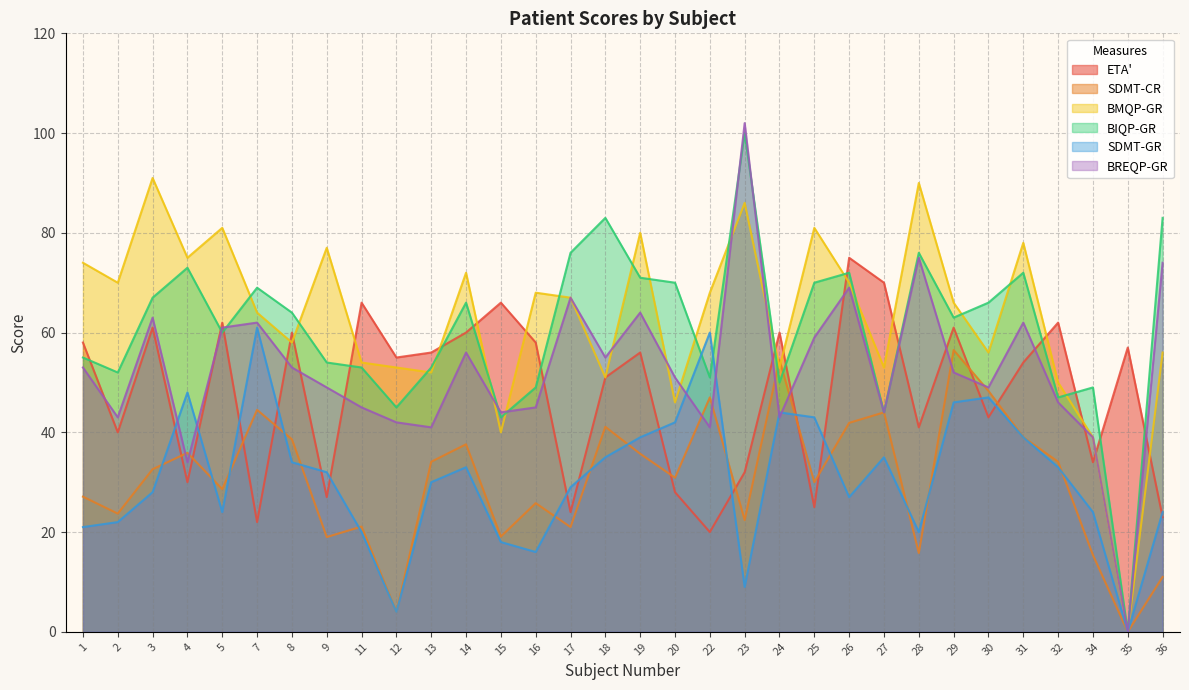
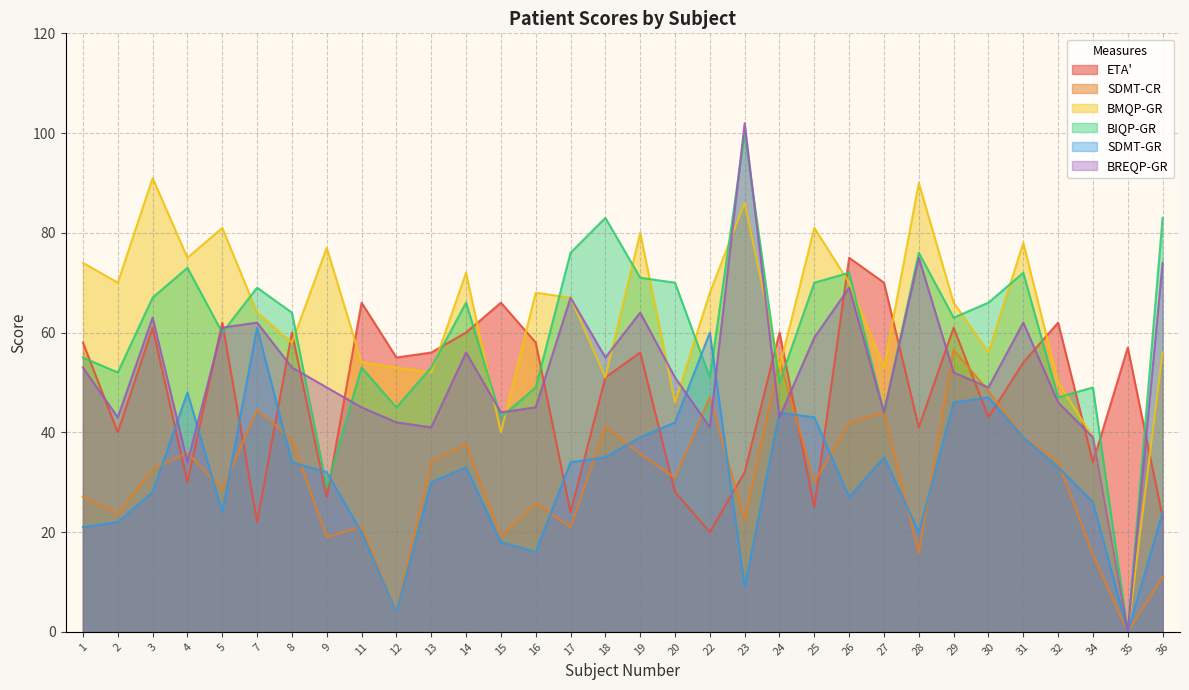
BIQP-GR, 9: 54 -> 29
SDMT-GR, 17: 29 -> 34
SDMT-GR, 34: 24 -> 26
